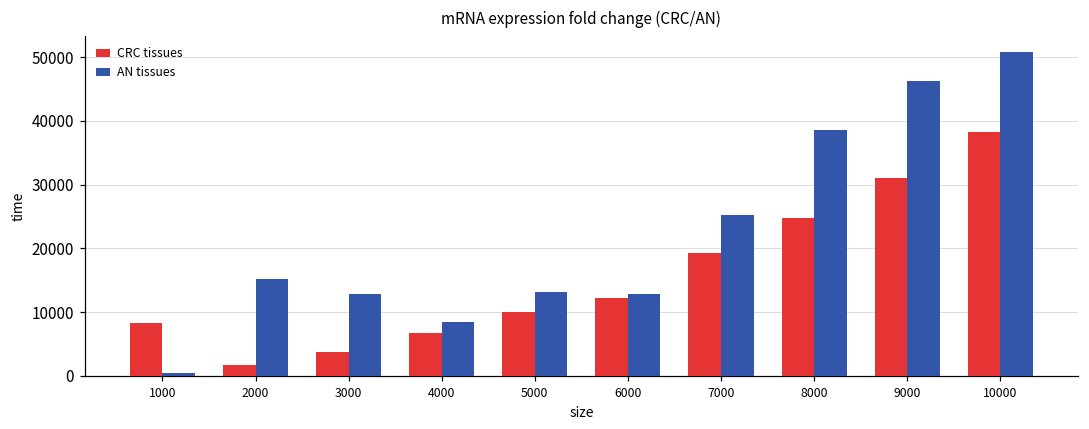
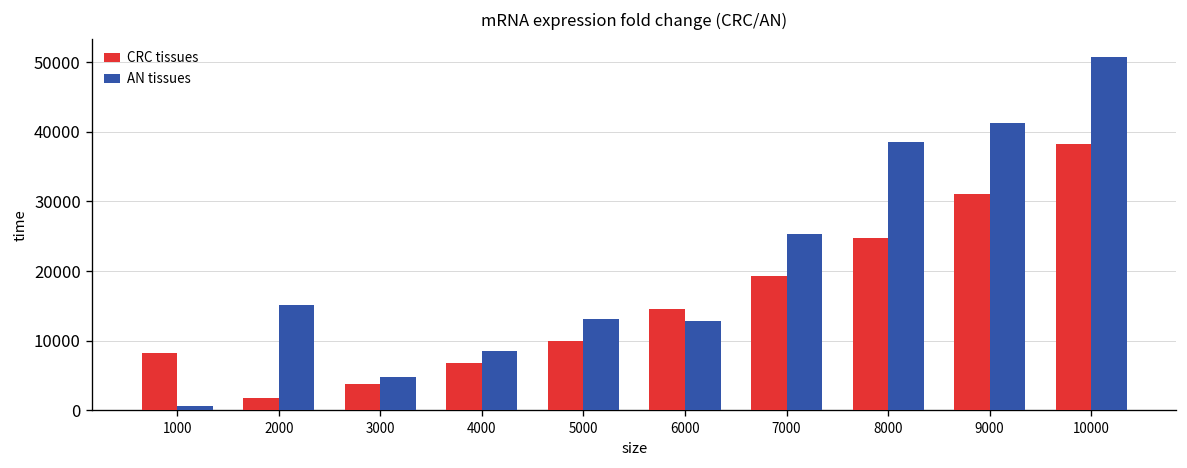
AN tissues, 3000: 13000 -> 5000
CRC tissues, 6000: 12000 -> 15000
AN tissues, 9000: 46000 -> 41000
